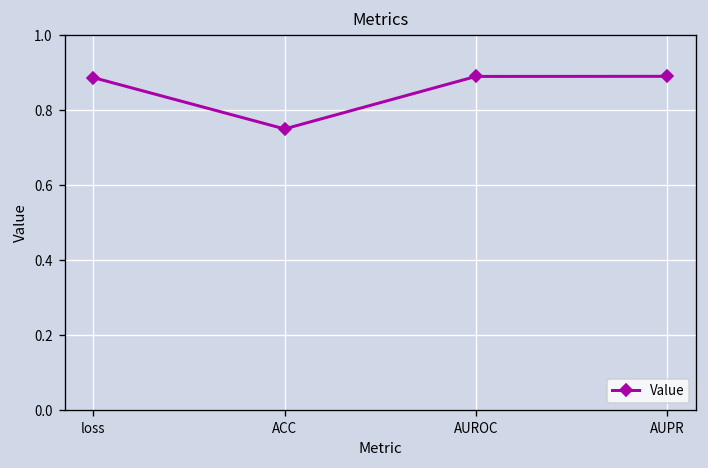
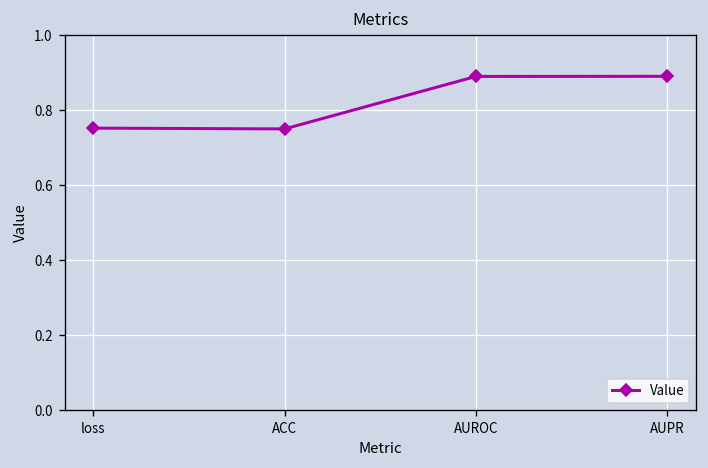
loss: 0.89 -> 0.75
